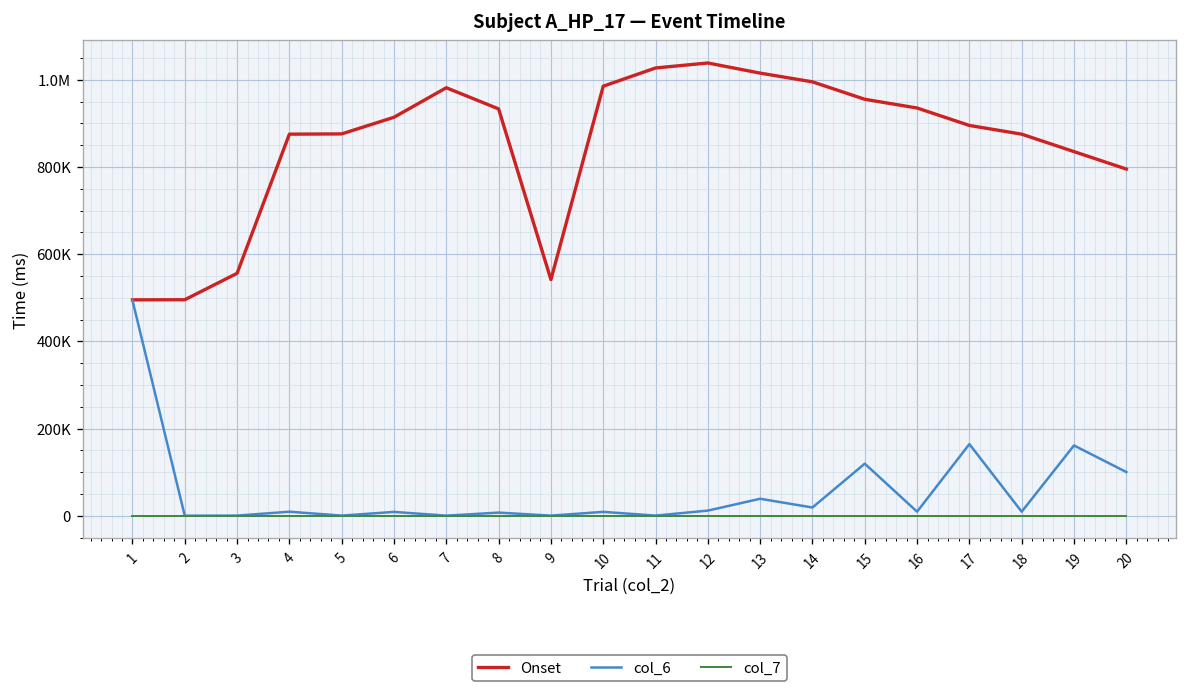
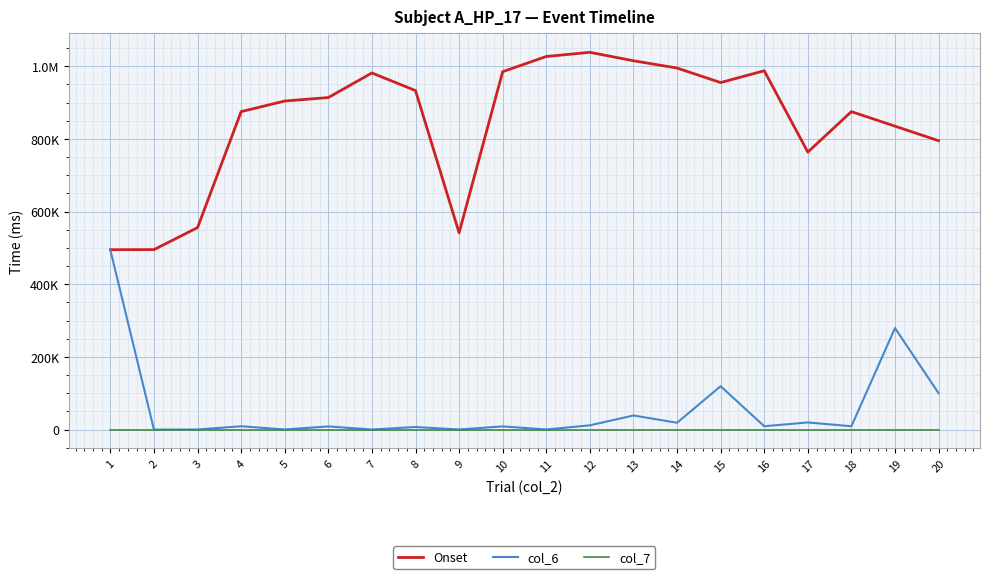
Onset, 5: 880000 -> 900000
Onset, 16: 940000 -> 990000
Onset, 17: 900000 -> 760000
col_6, 17: 160000 -> 20000
col_6, 19: 160000 -> 280000
